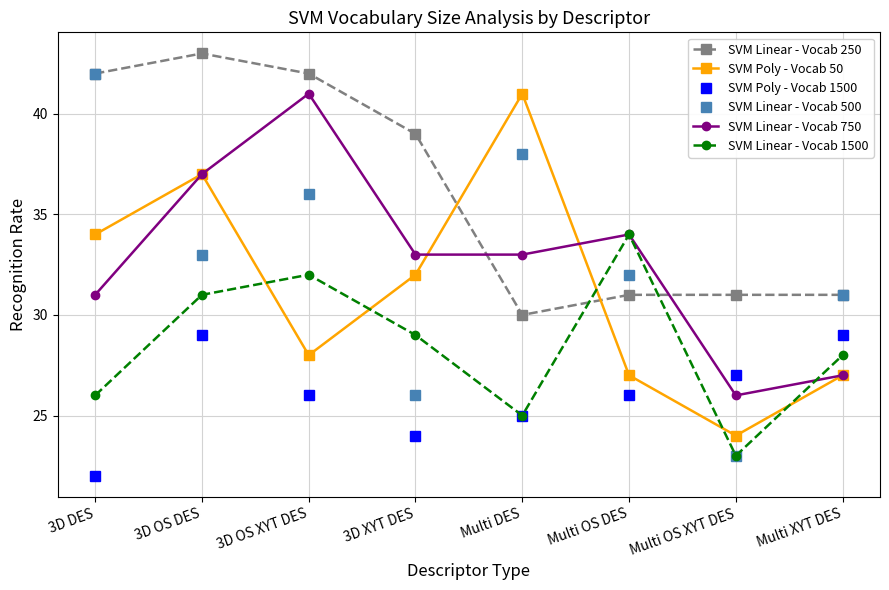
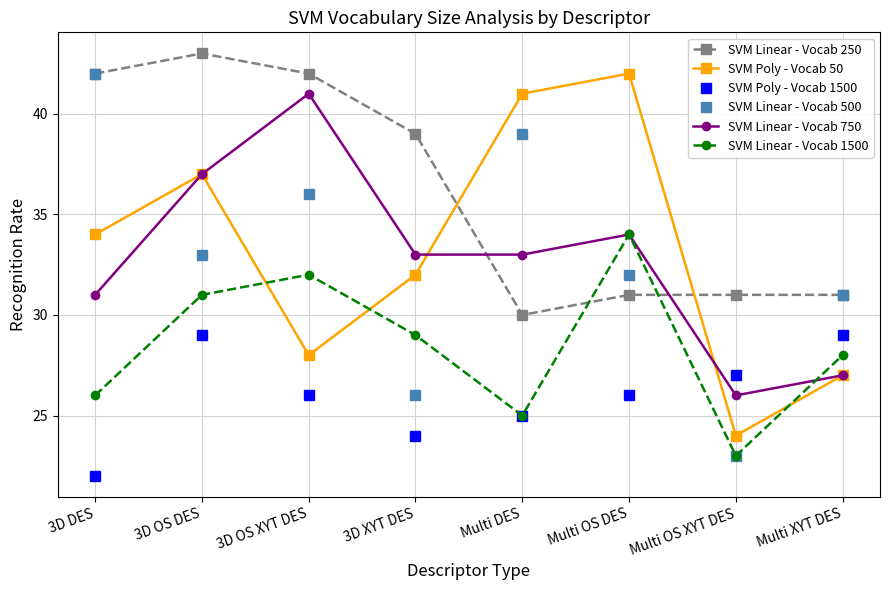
SVM Linear - Vocab 500, Multi DES: 38 -> 39
SVM Poly - Vocab 50, Multi OS DES: 27 -> 42
